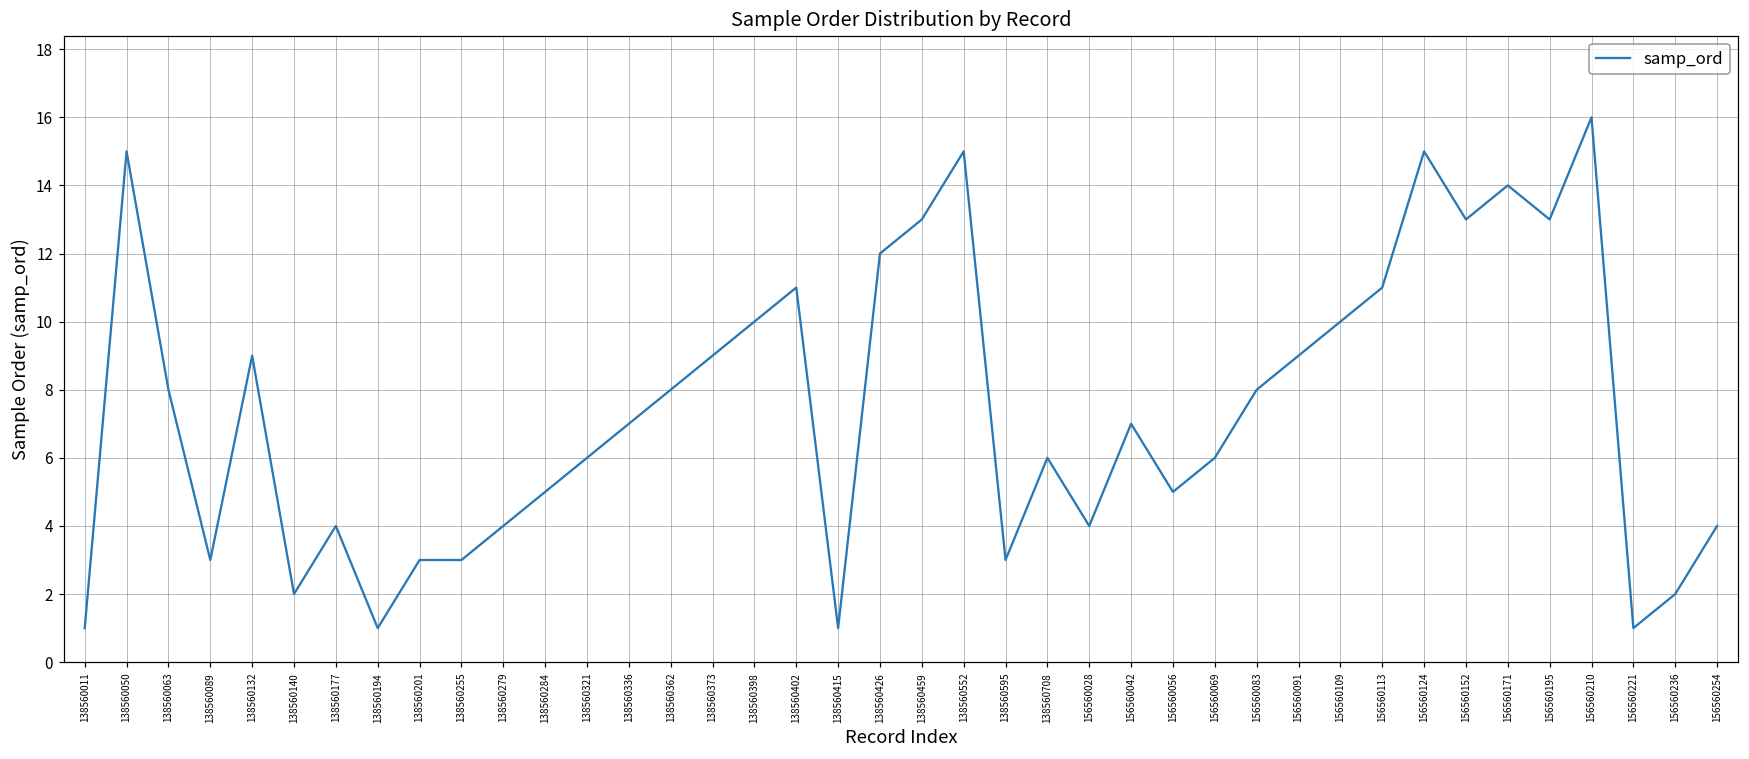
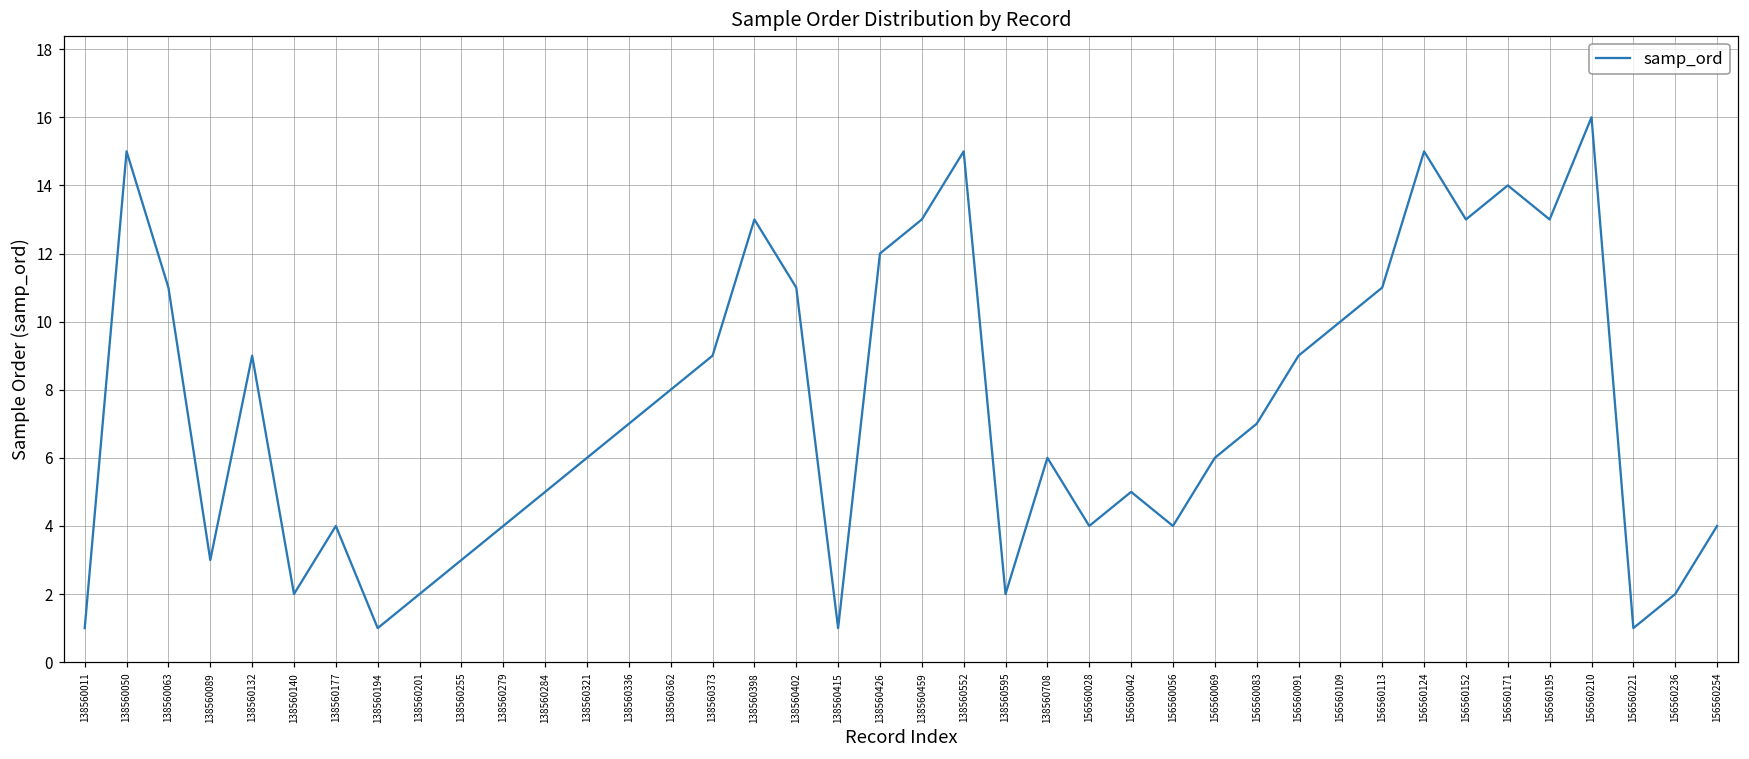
138560063: 8 -> 11
138560201: 3 -> 2
138560398: 10 -> 13
138560595: 3 -> 2
156560042: 7 -> 5
156560056: 5 -> 4
156560083: 8 -> 7
